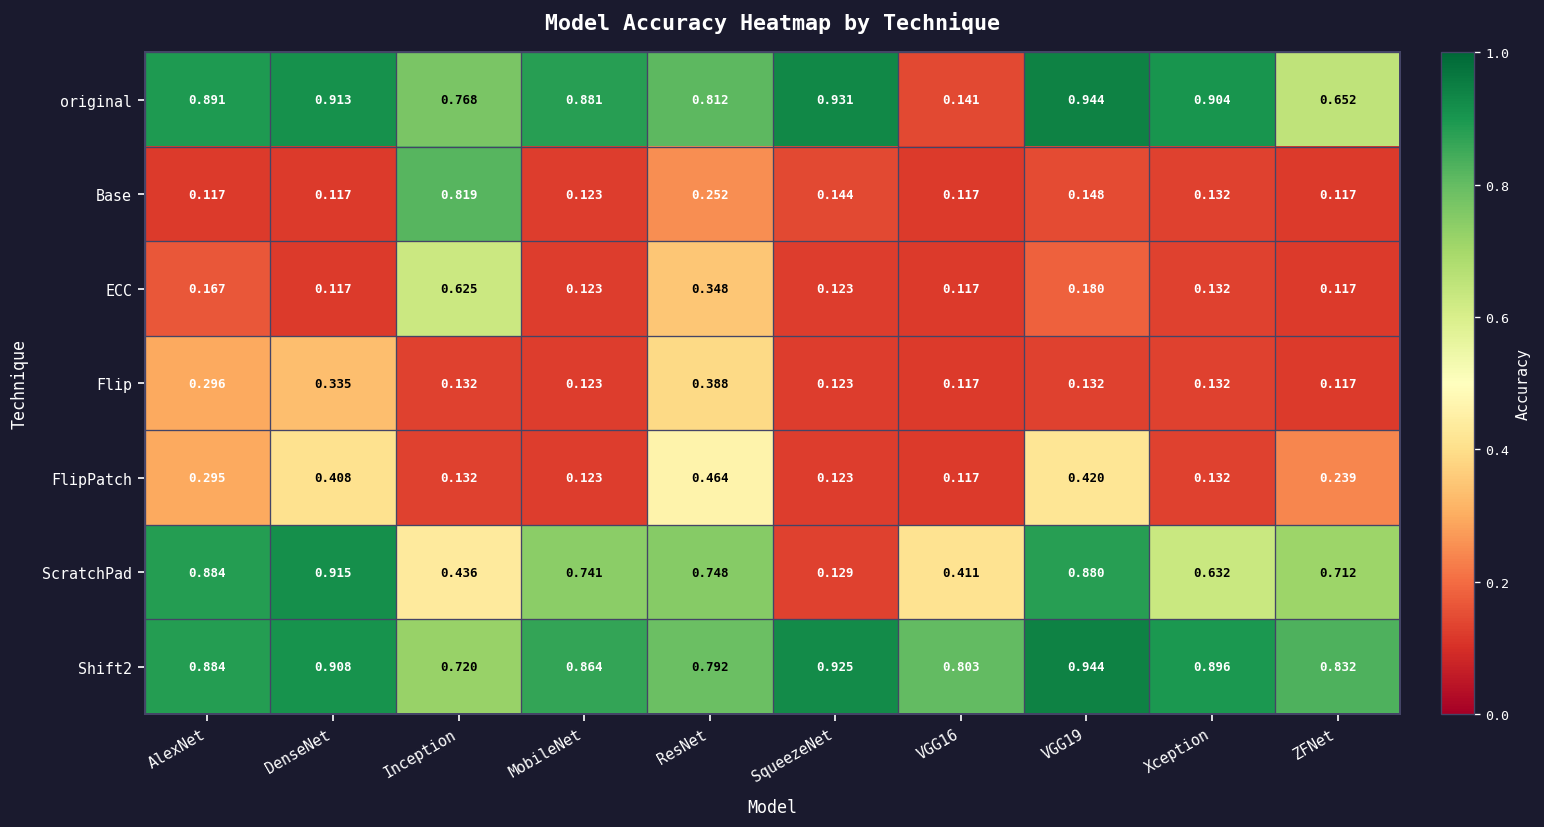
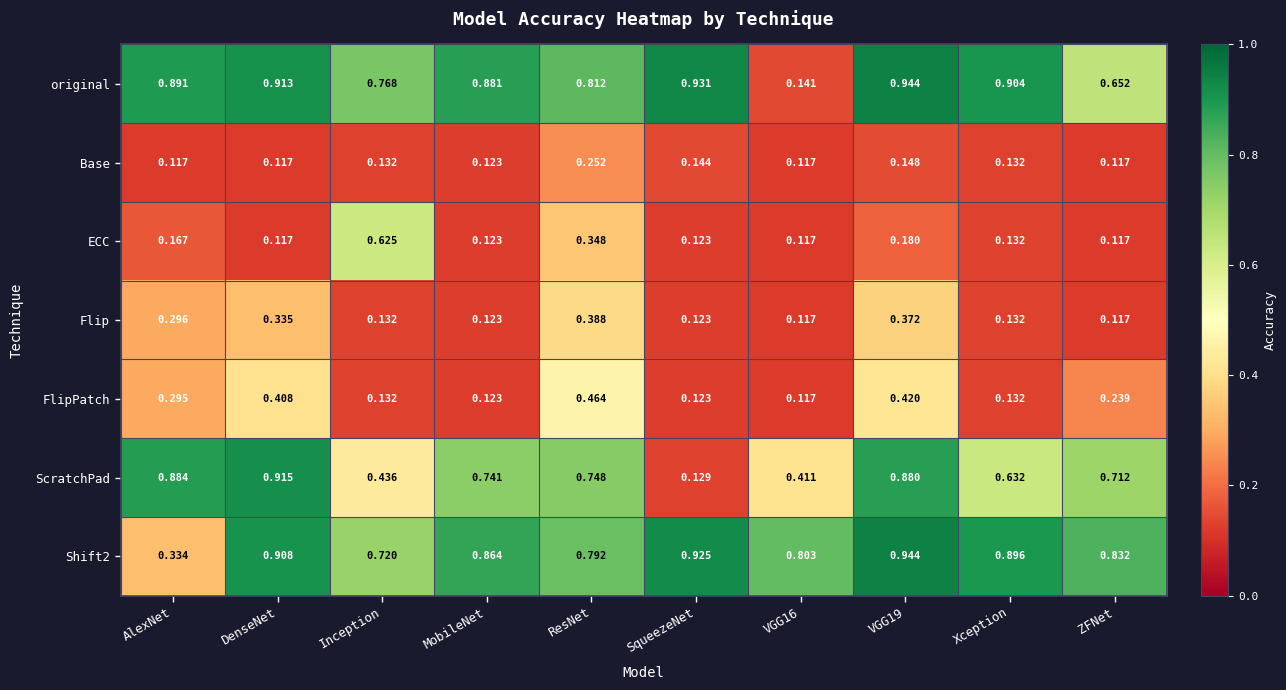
Base, Inception: 0.819 -> 0.132
Flip, VGG19: 0.132 -> 0.372
Shift2, AlexNet: 0.884 -> 0.334
